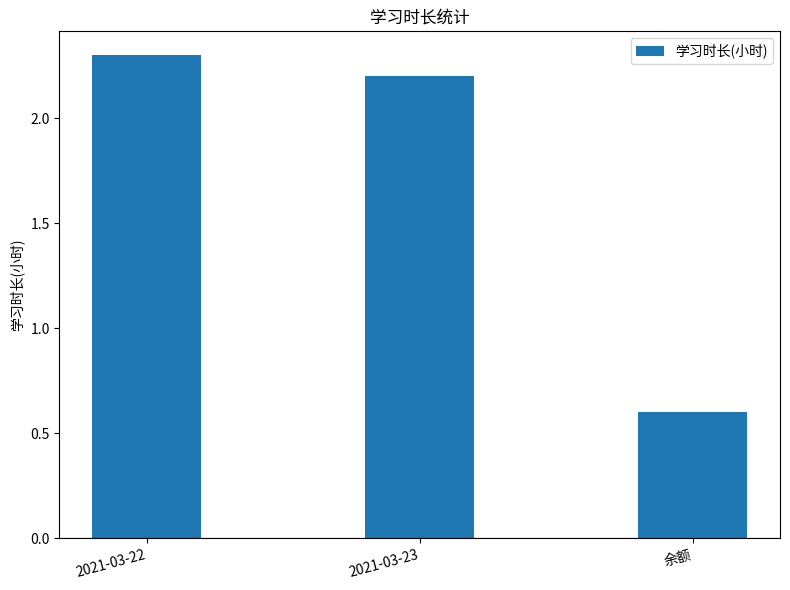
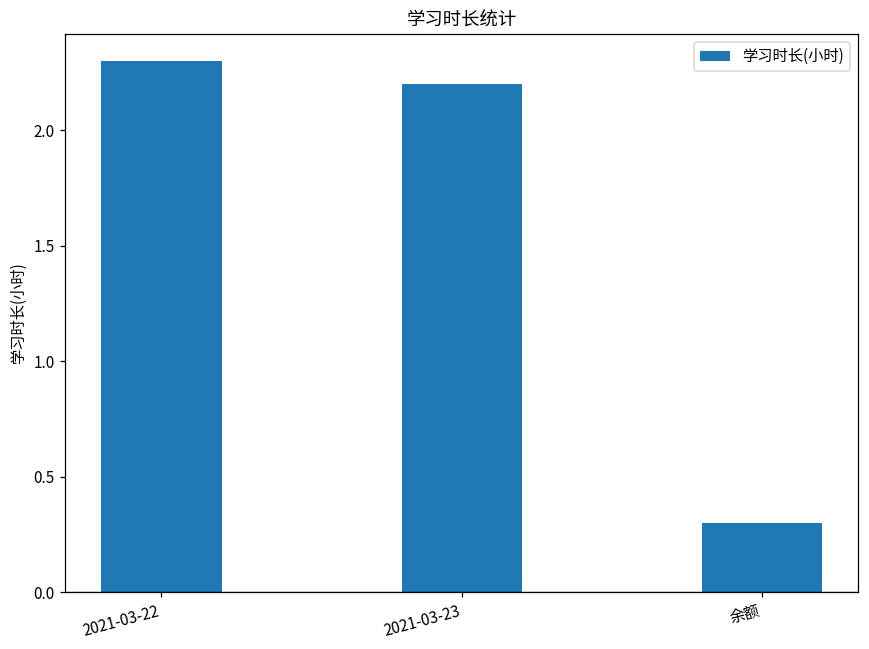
余额: 0.6 -> 0.3
